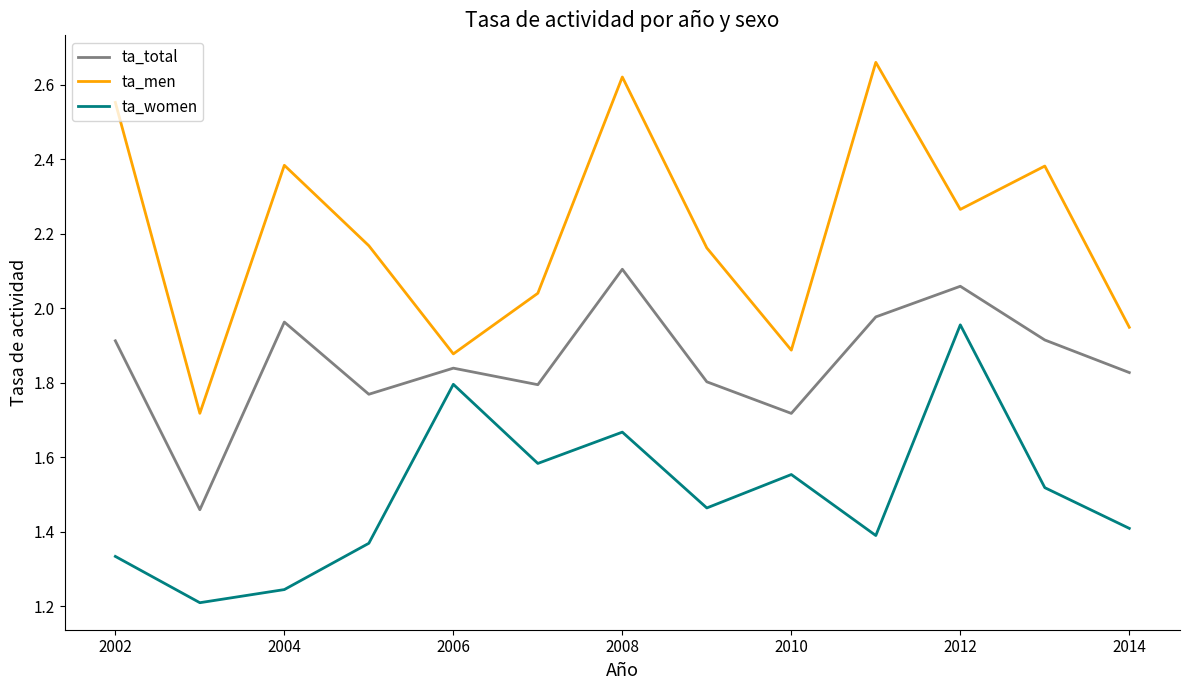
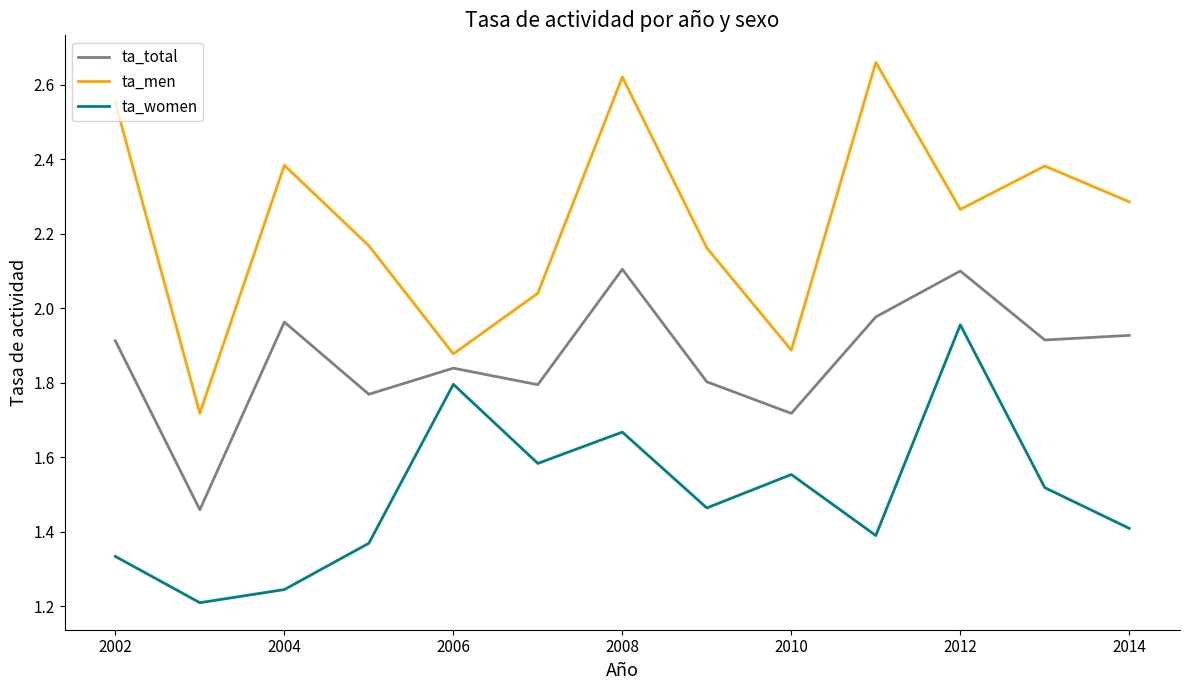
ta_total, 2012: 2.06 -> 2.10
ta_total, 2014: 1.83 -> 1.93
ta_men, 2014: 1.95 -> 2.29
